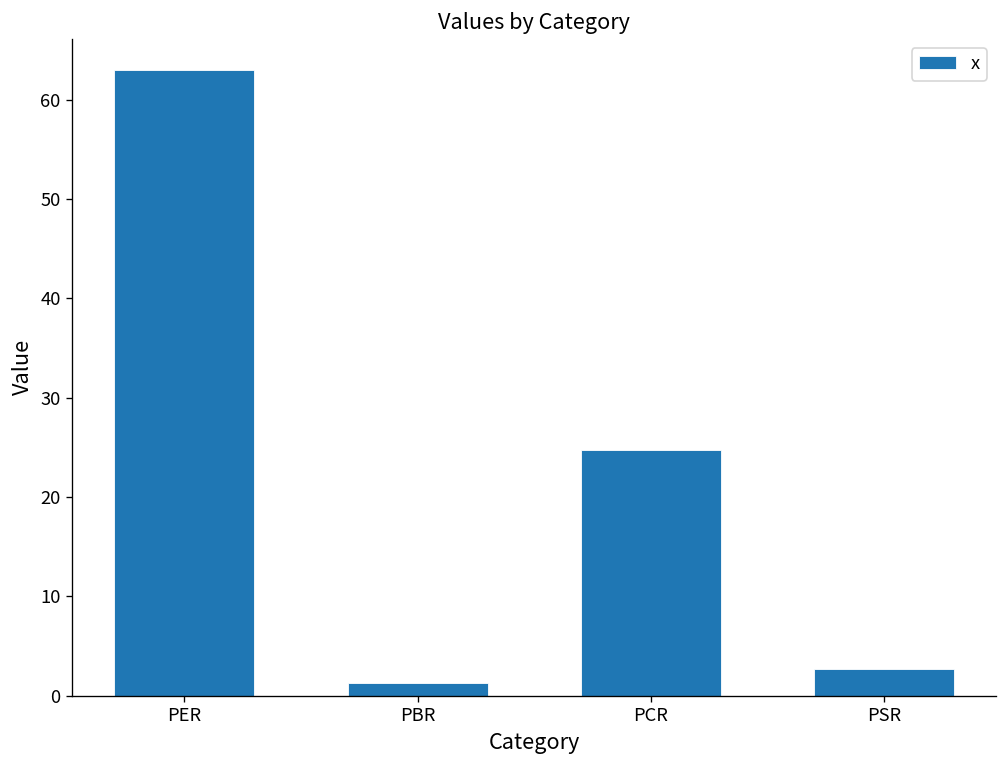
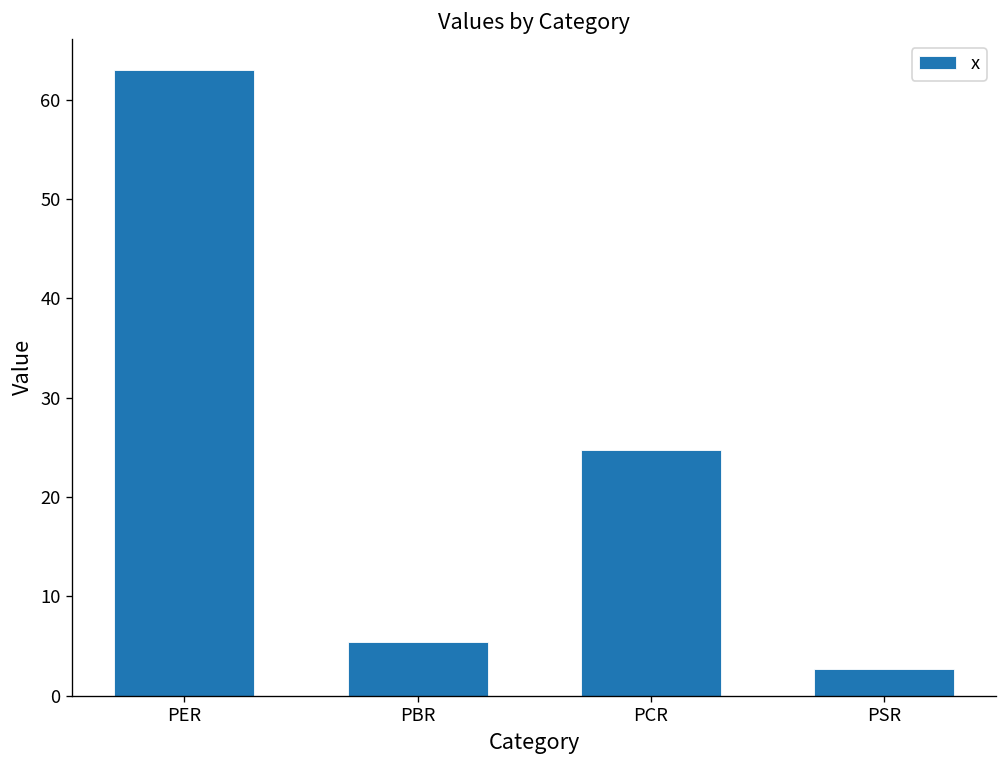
PBR: 1 -> 5
